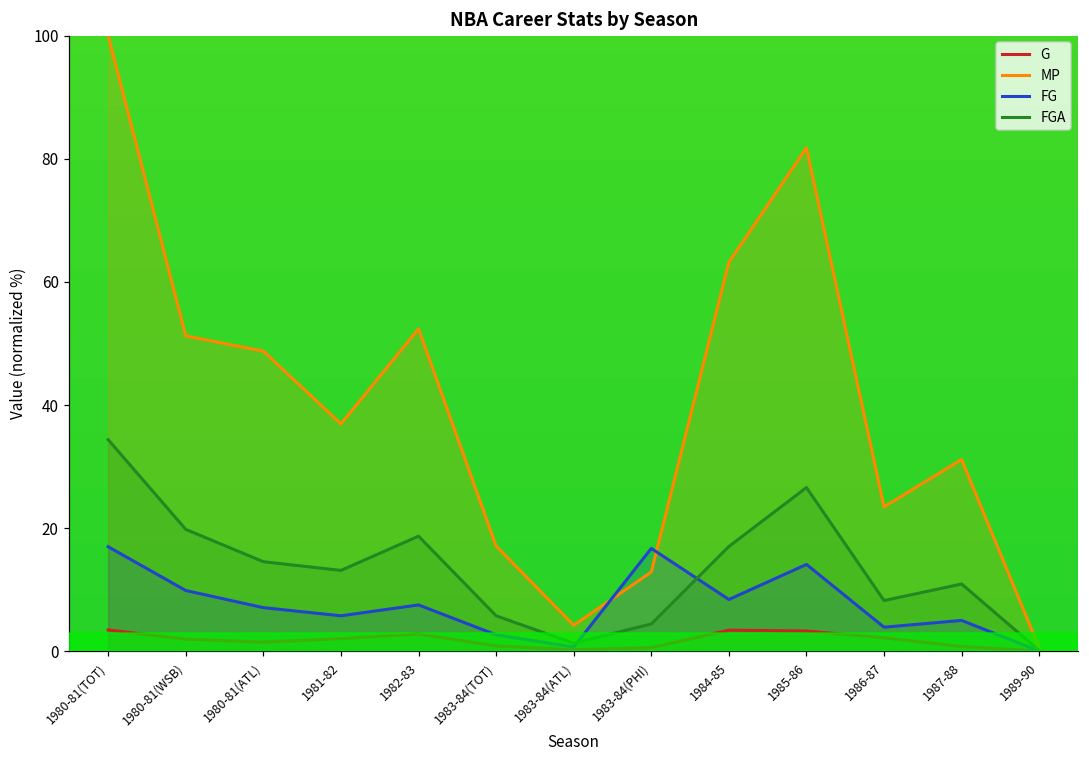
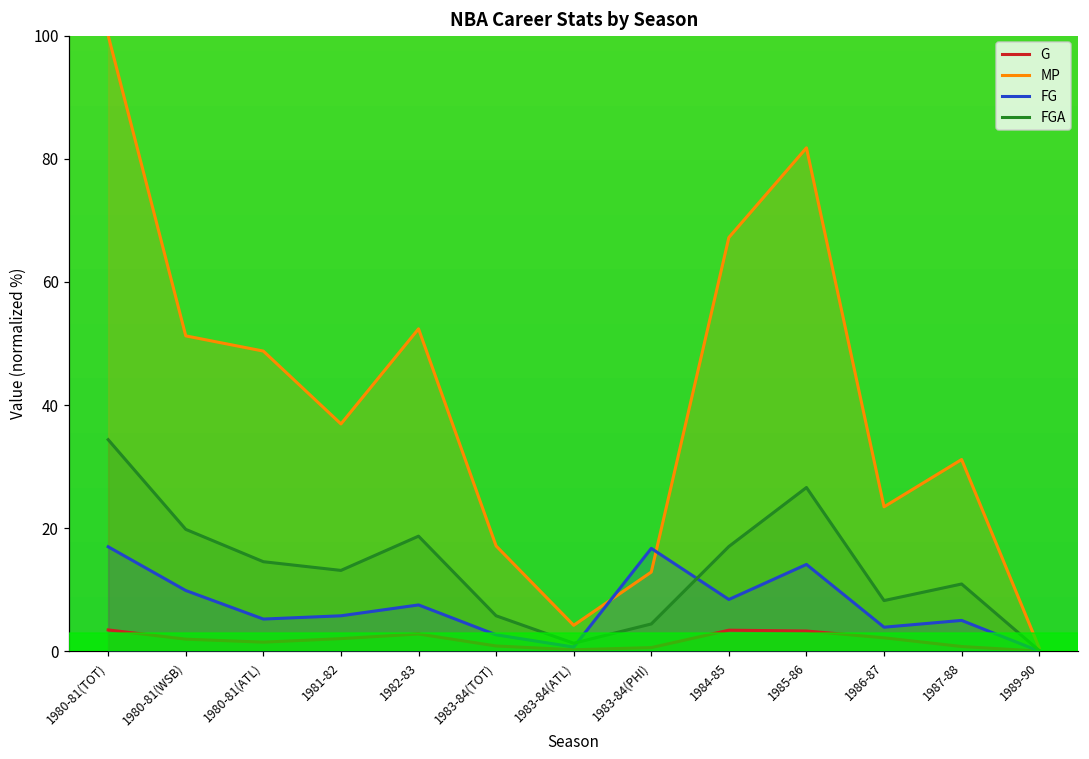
FG, 1980-81(ATL): 7 -> 5
MP, 1984-85: 63 -> 67
